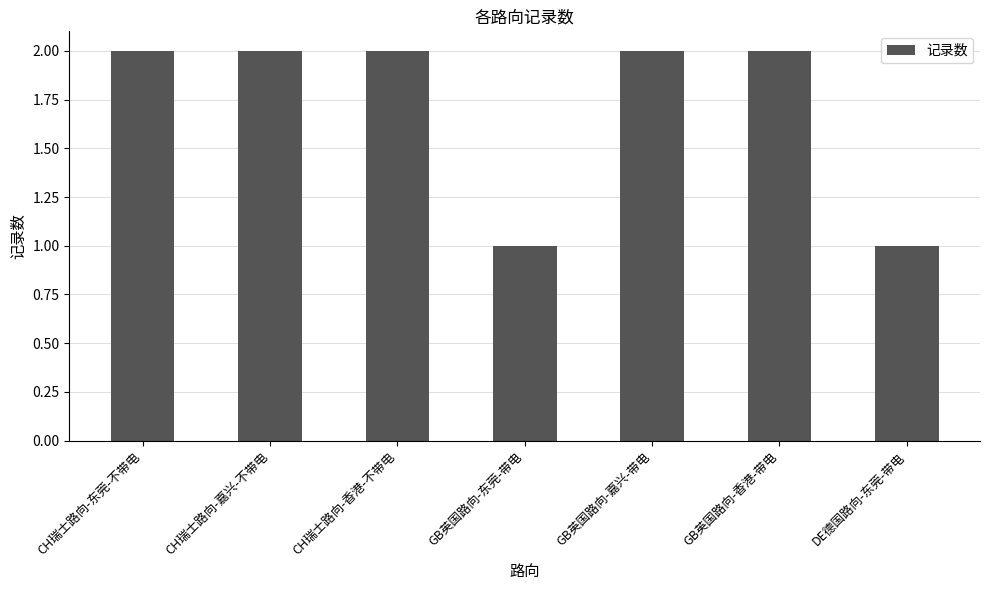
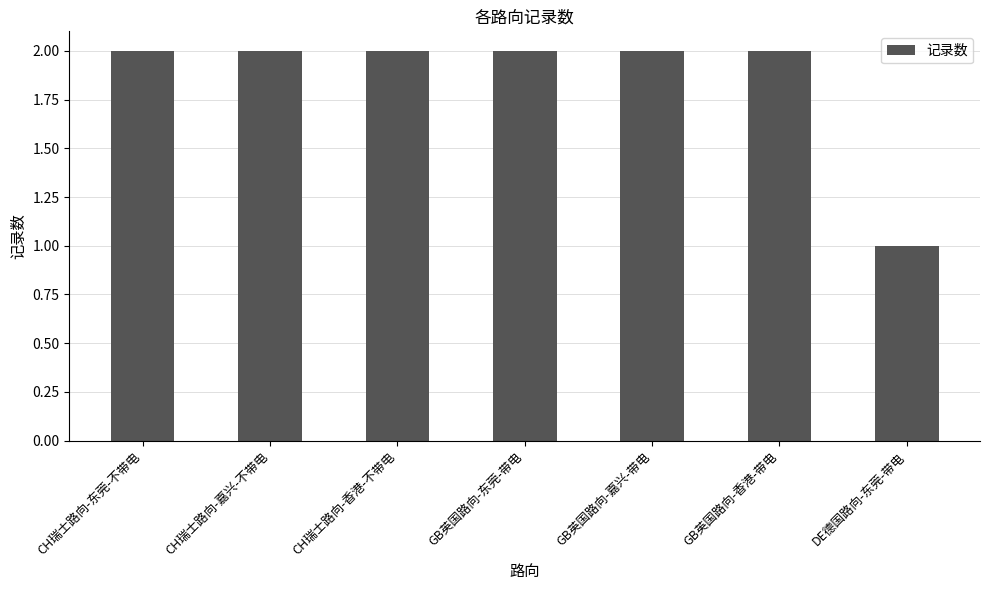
GB英国路向-东莞-带电: 1 -> 2
